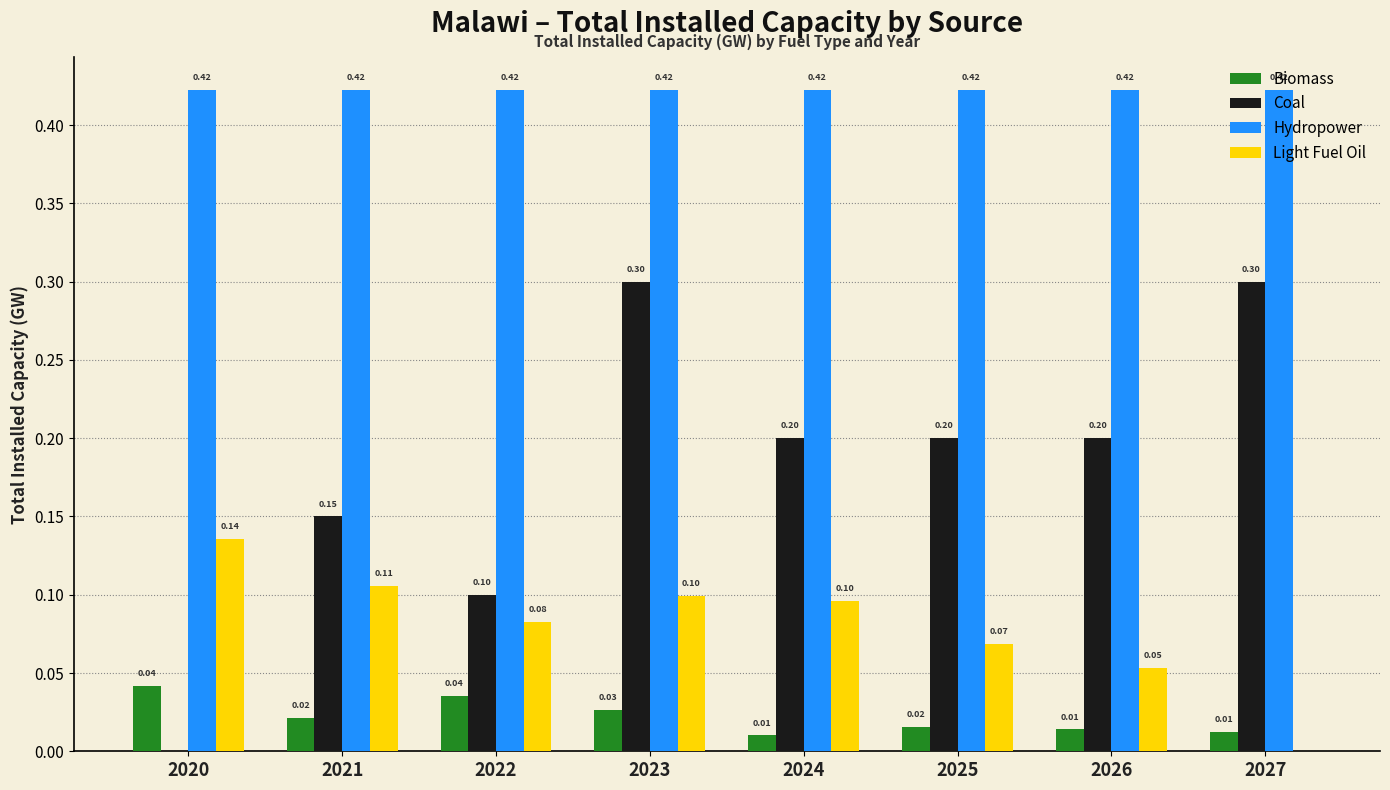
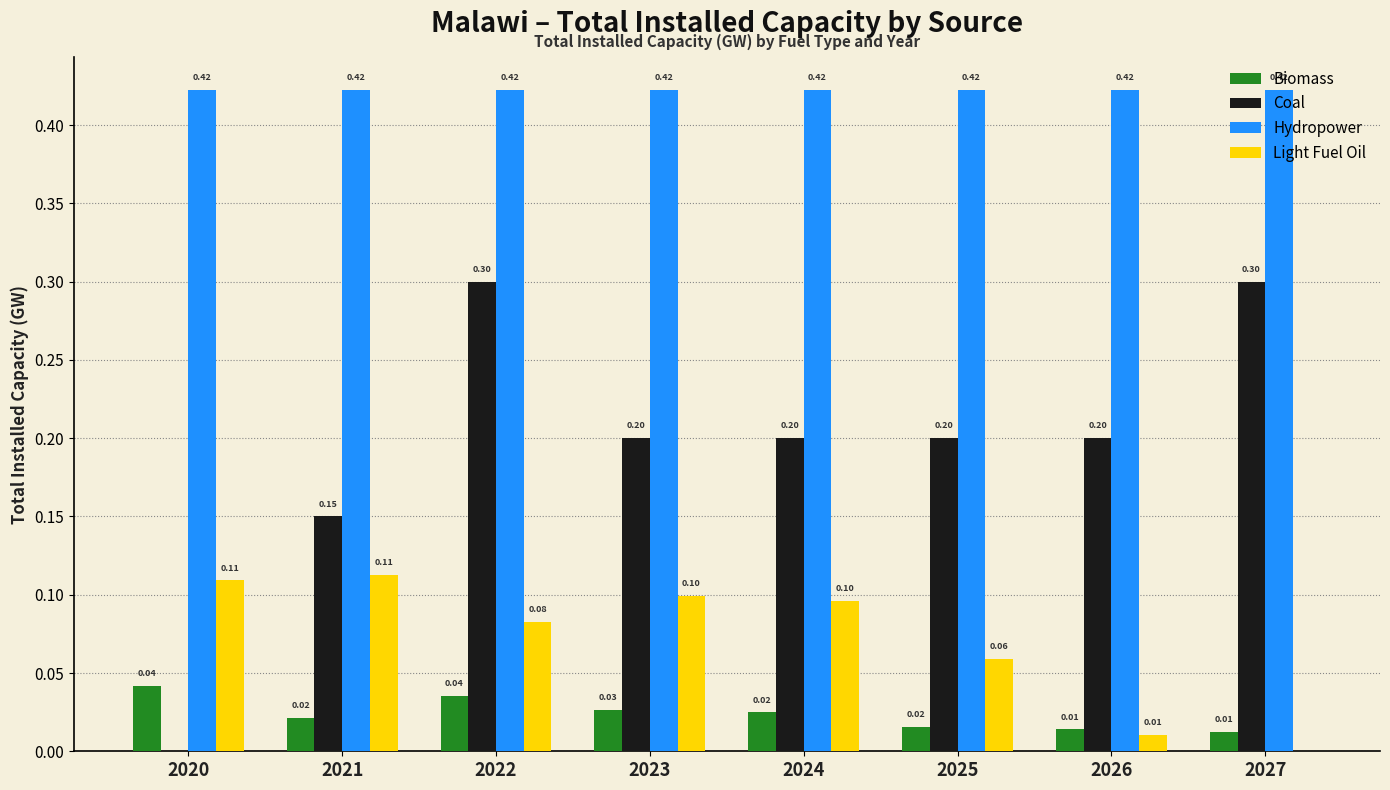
Light Fuel Oil, 2020: 0.14 -> 0.11
Light Fuel Oil, 2021: 0.106 -> 0.113
Coal, 2022: 0.10 -> 0.30
Coal, 2023: 0.30 -> 0.20
Biomass, 2024: 0.01 -> 0.02
Light Fuel Oil, 2025: 0.07 -> 0.06
Light Fuel Oil, 2026: 0.05 -> 0.01
